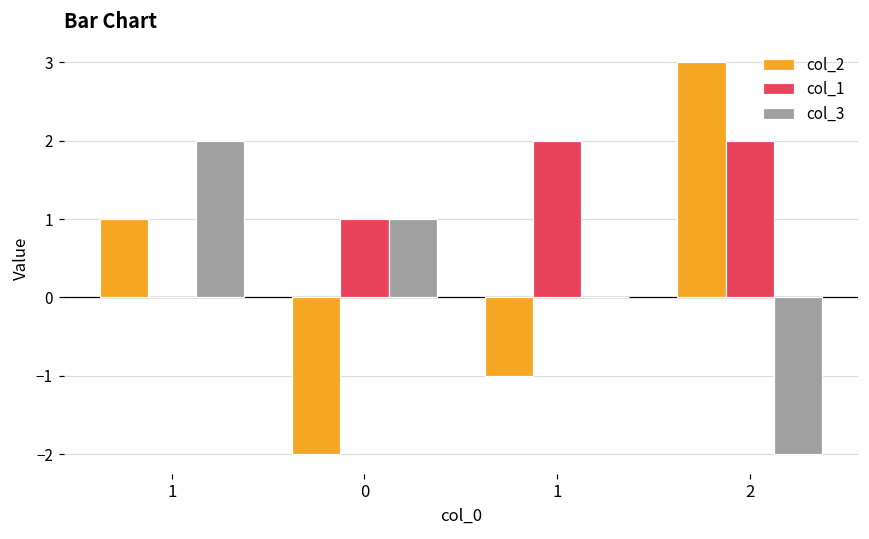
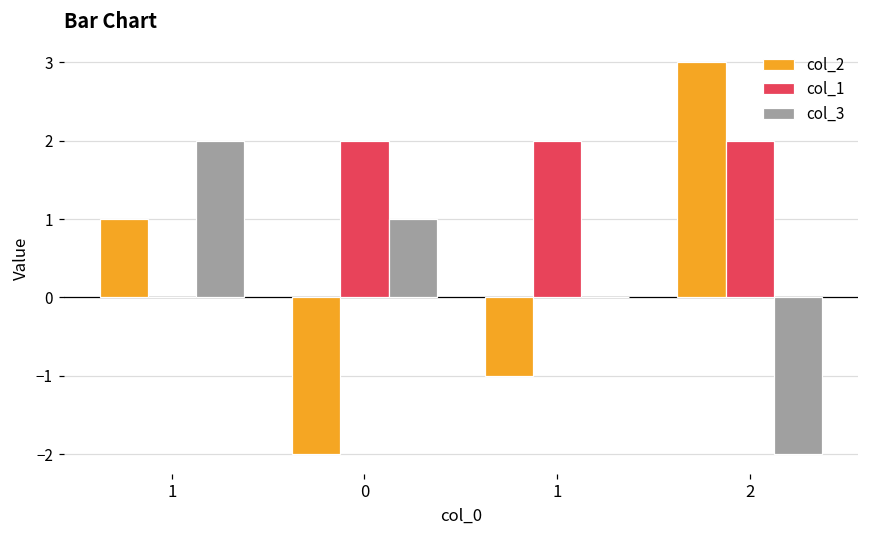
col_1, 0: 1 -> 2
